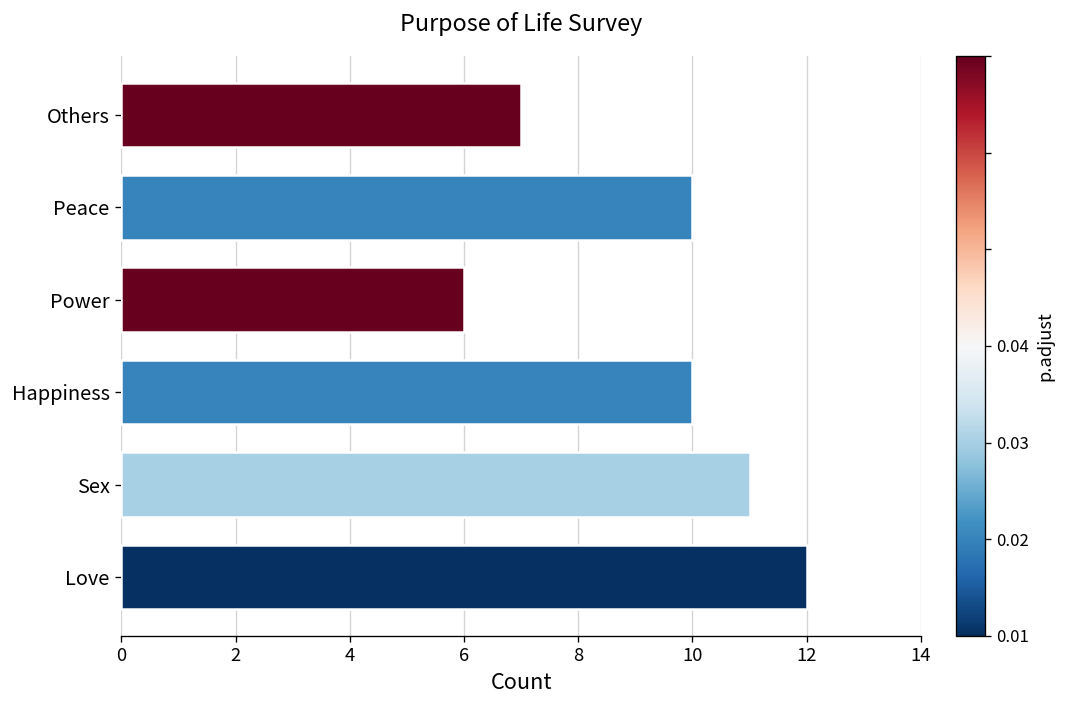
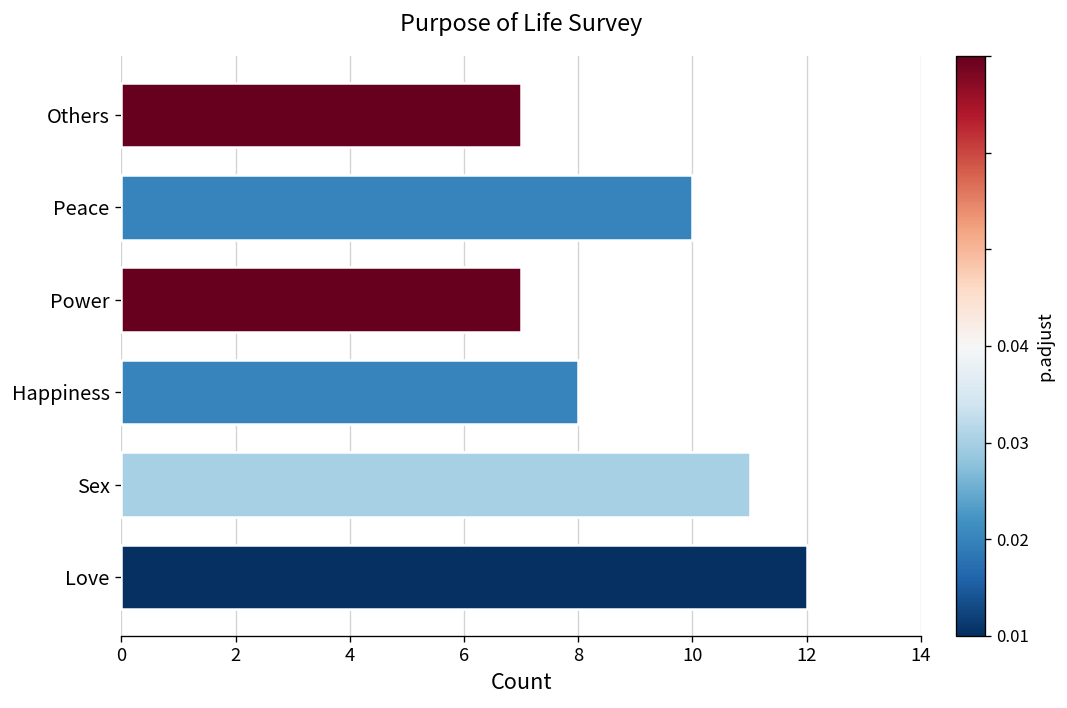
Power: 6 -> 7
Happiness: 10 -> 8
